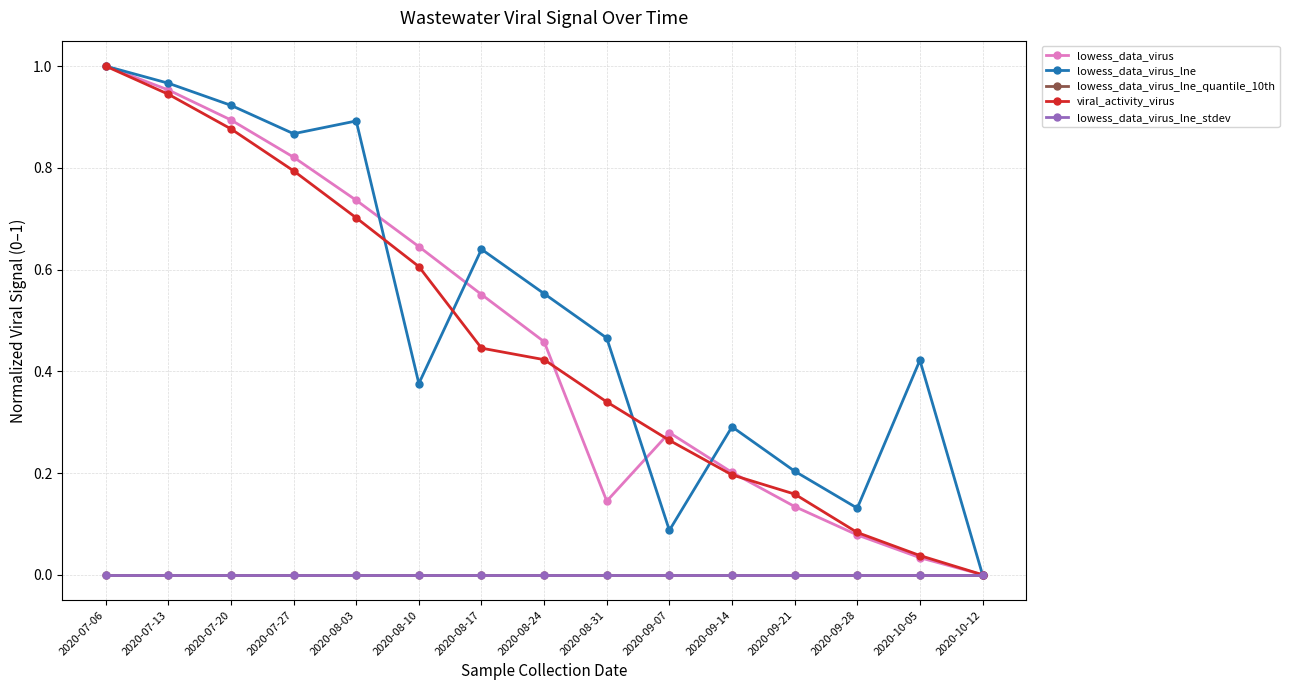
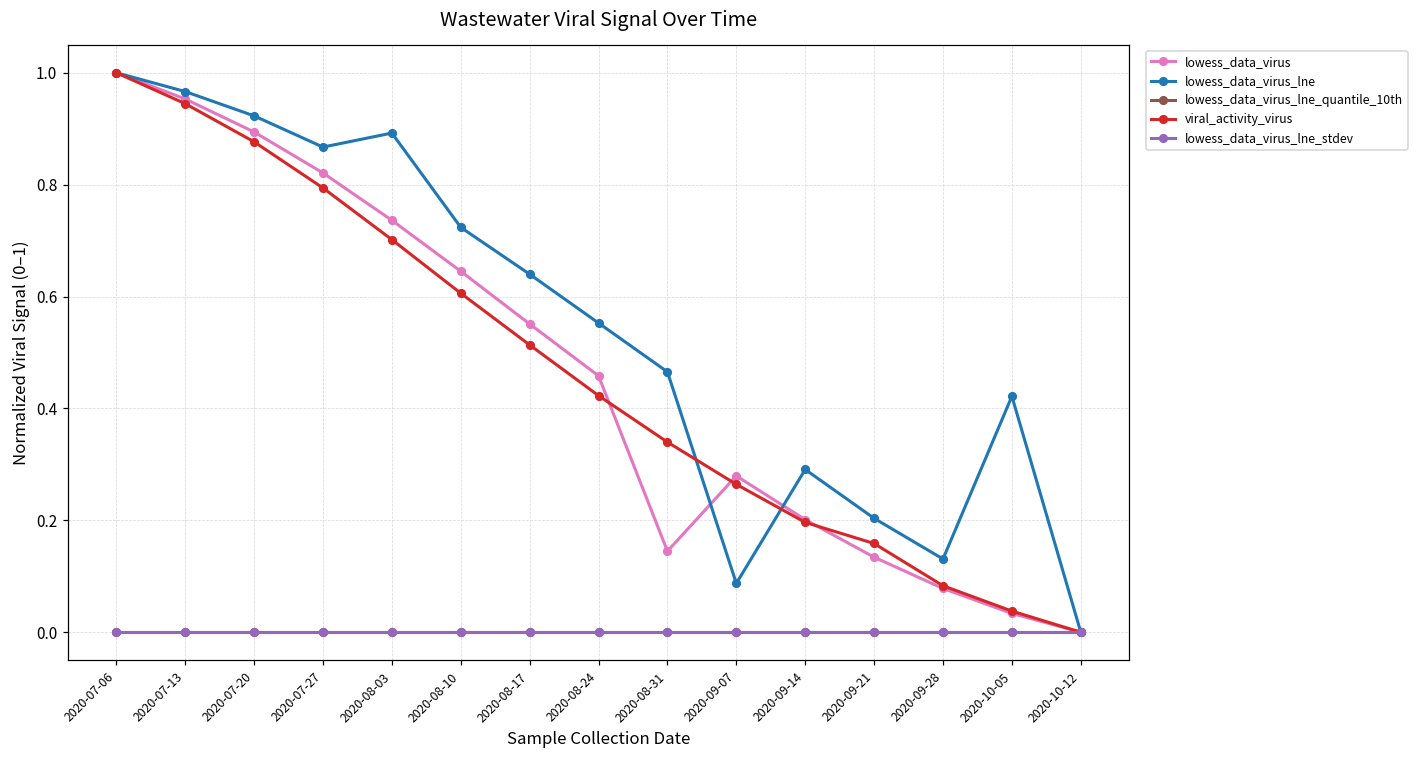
lowess_data_virus_lne, 2020-08-10: 0.38 -> 0.72
viral_activity_virus, 2020-08-17: 0.45 -> 0.51
